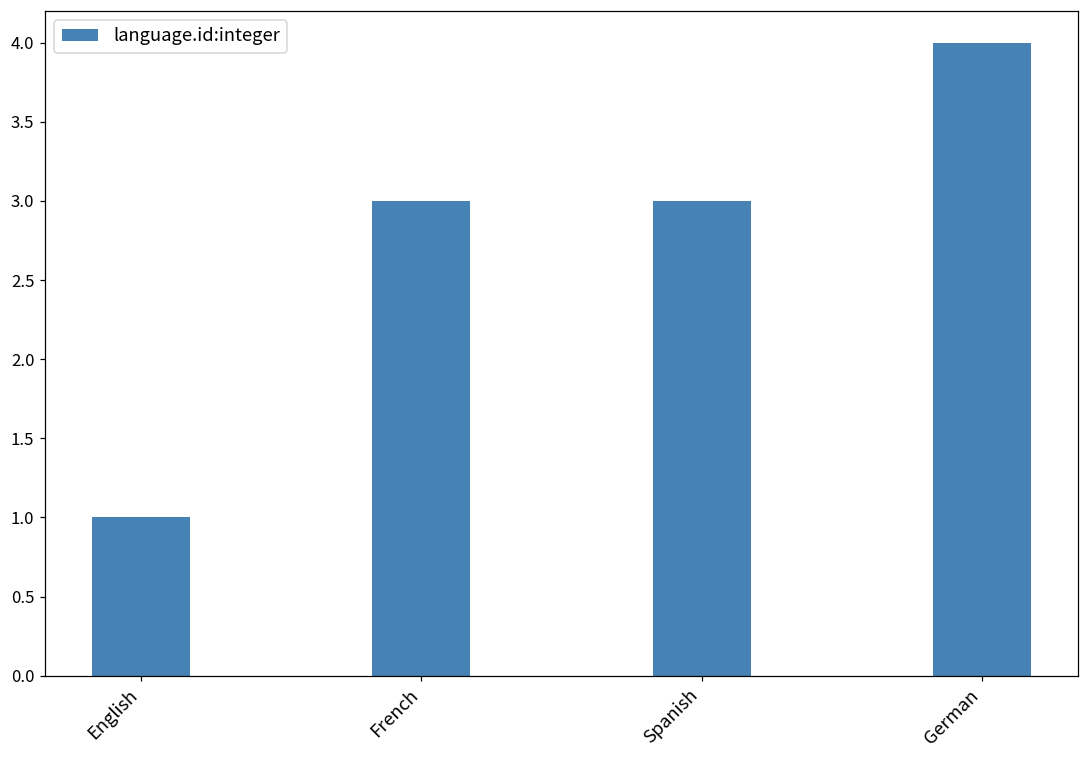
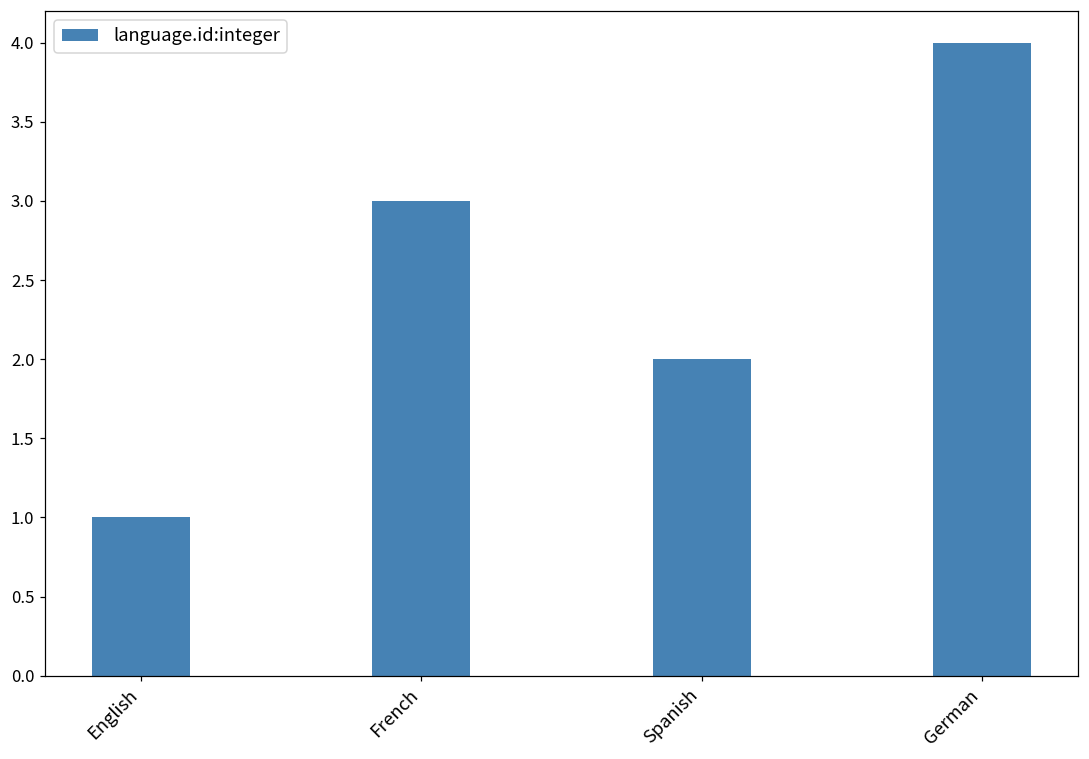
Spanish: 3 -> 2
